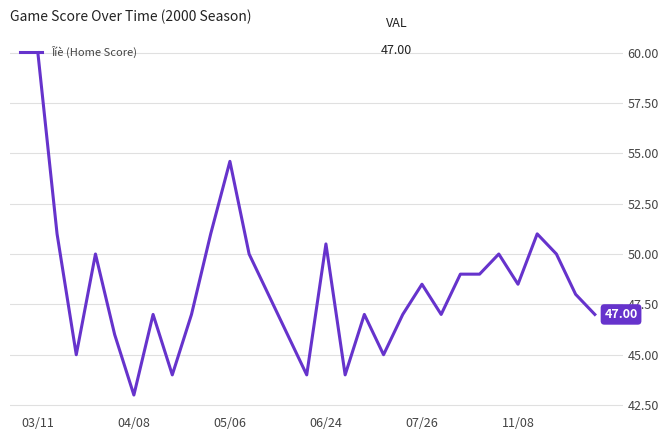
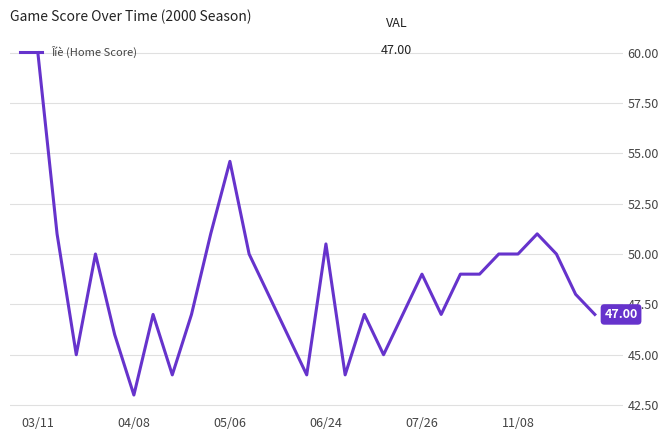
07/26: 48.5 -> 49.0
11/08: 48.5 -> 50.0
